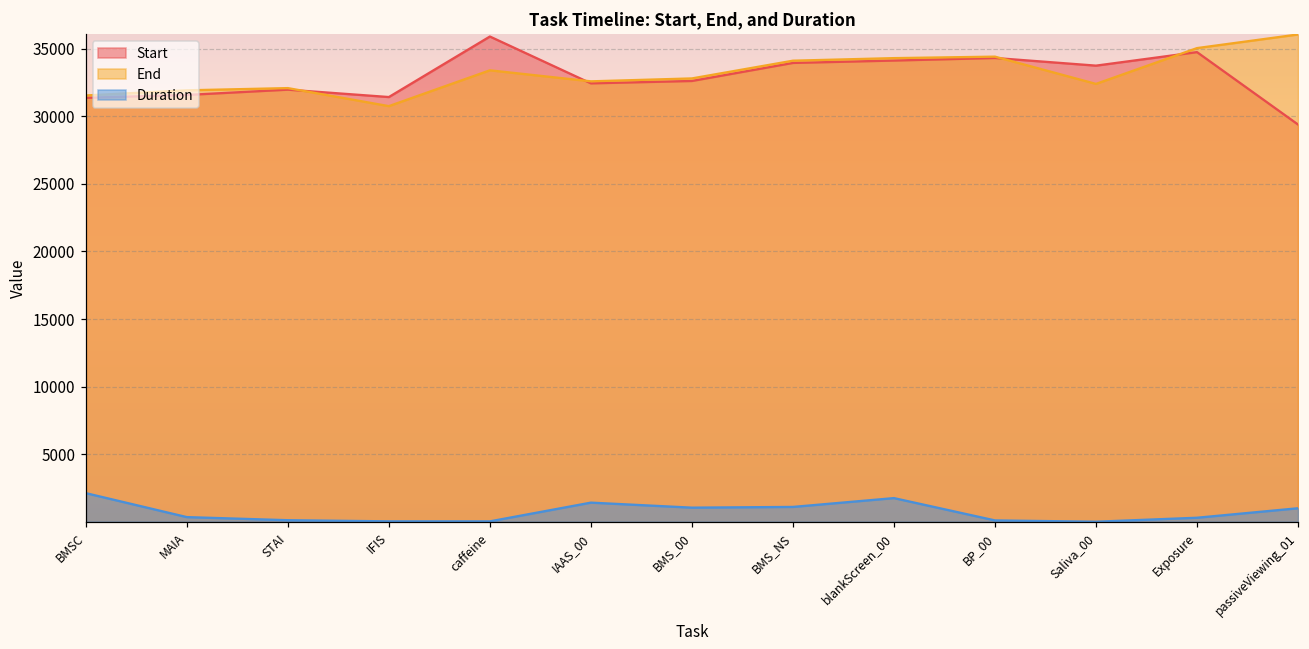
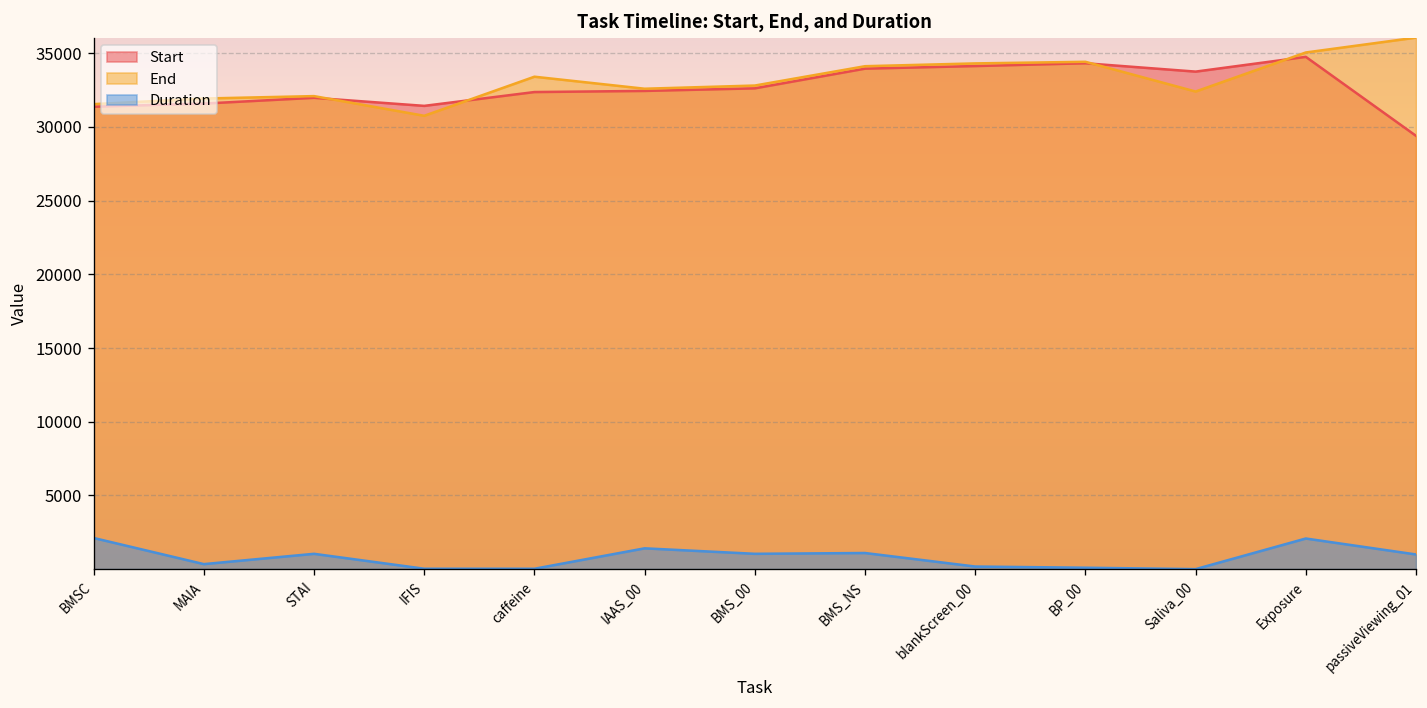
Duration, STAI: 100 -> 1000
Start, caffeine: 35900 -> 32400
Duration, blankScreen_00: 1800 -> 200
Duration, Exposure: 300 -> 2100
